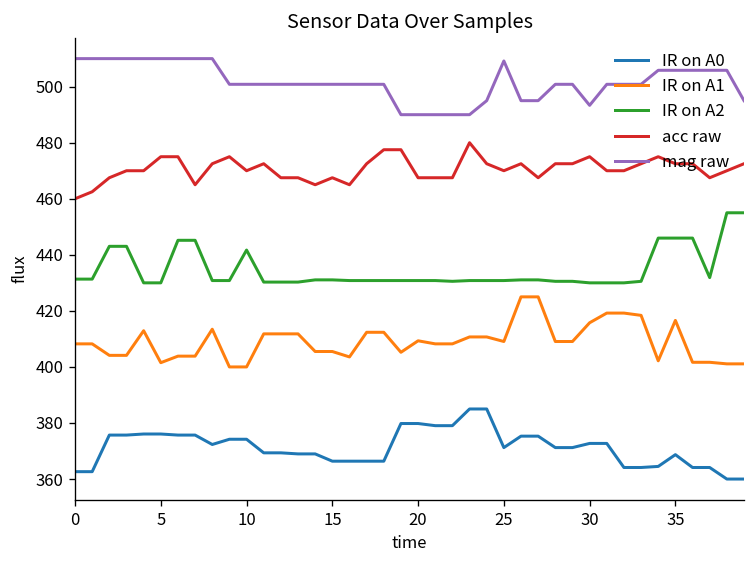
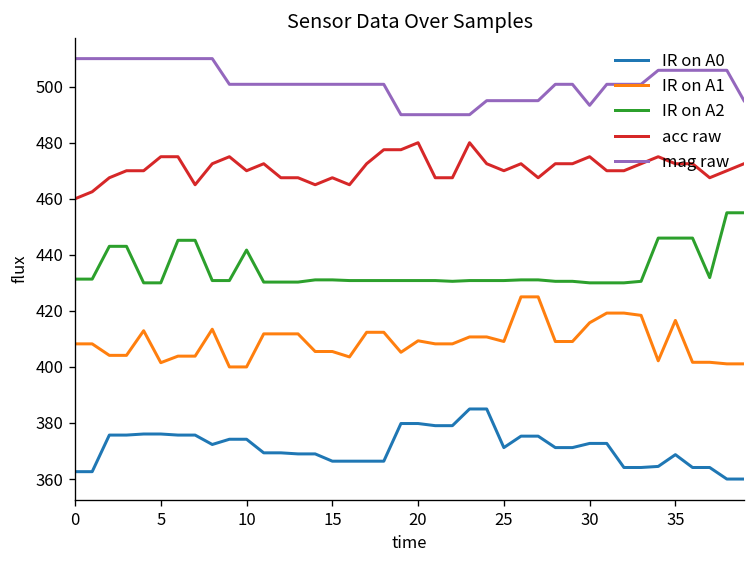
acc raw, 20: 468 -> 480
mag raw, 25: 509 -> 495
